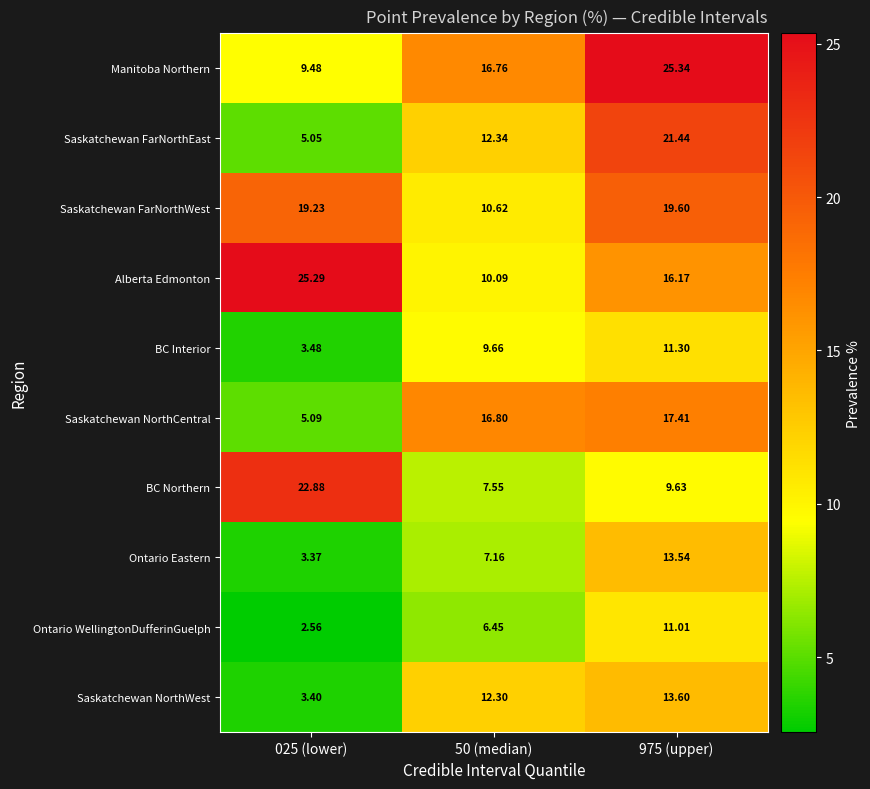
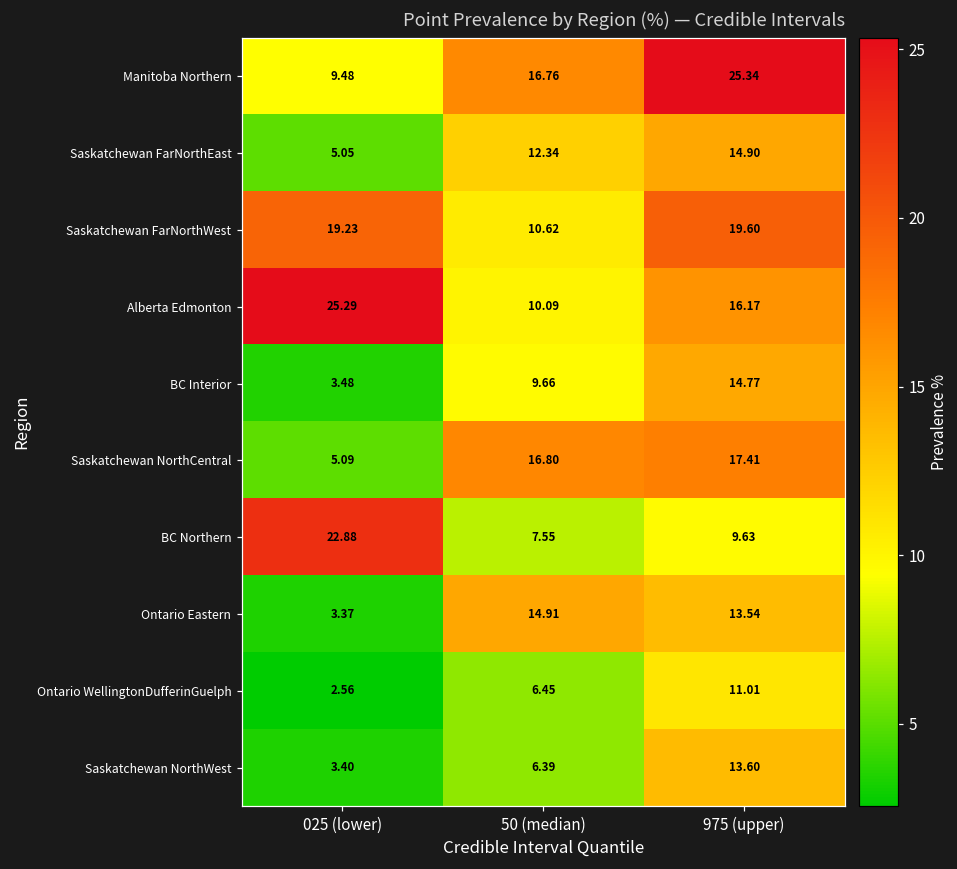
Saskatchewan FarNorthEast, 975 (upper): 21.44 -> 14.90
BC Interior, 975 (upper): 11.30 -> 14.77
Ontario Eastern, 50 (median): 7.16 -> 14.91
Saskatchewan NorthWest, 50 (median): 12.30 -> 6.39
